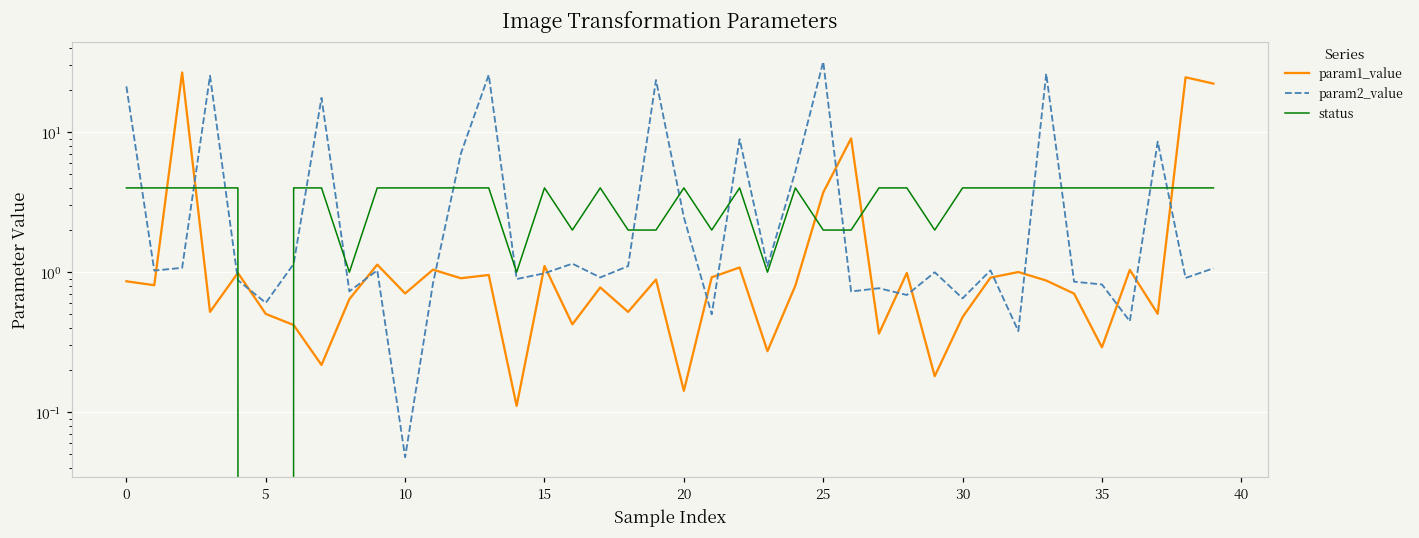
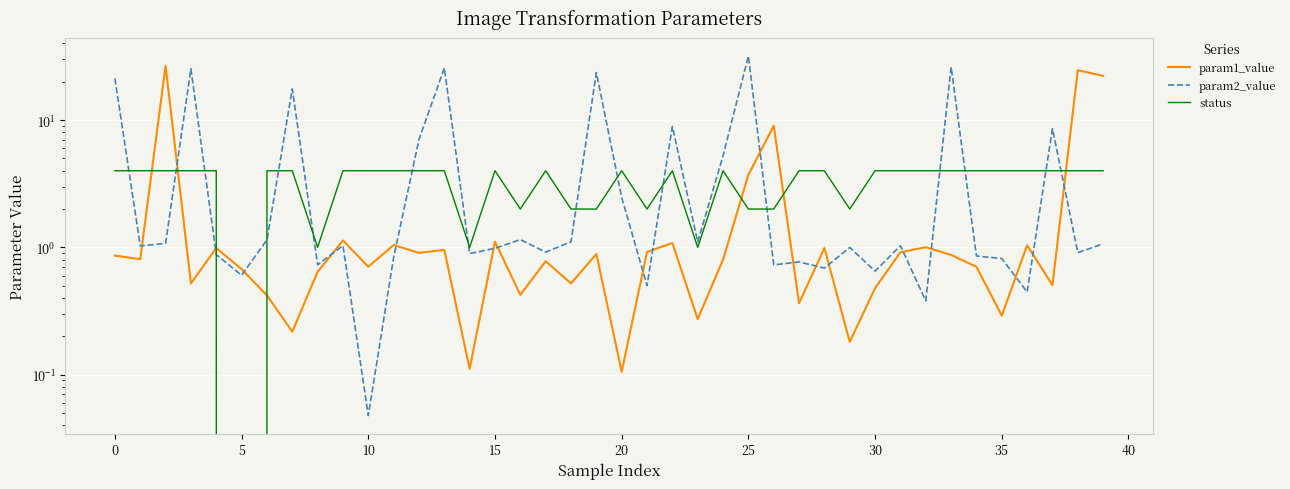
param1_value, 5: 0.50 -> 0.7
param1_value, 20: 0.14 -> 0.11
